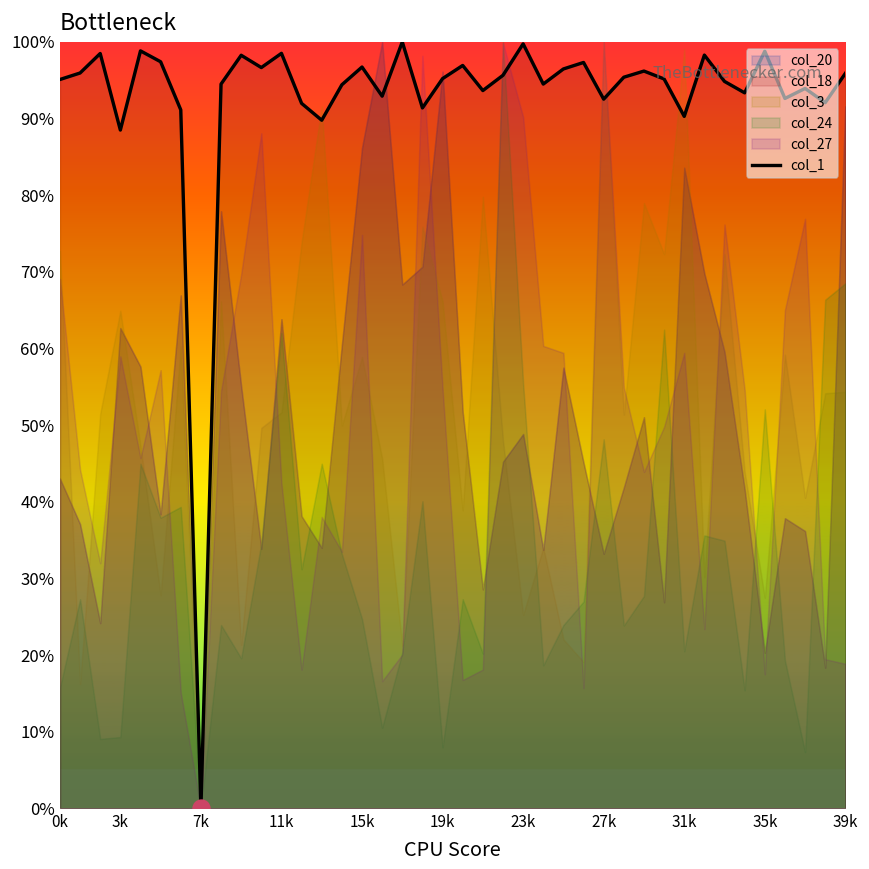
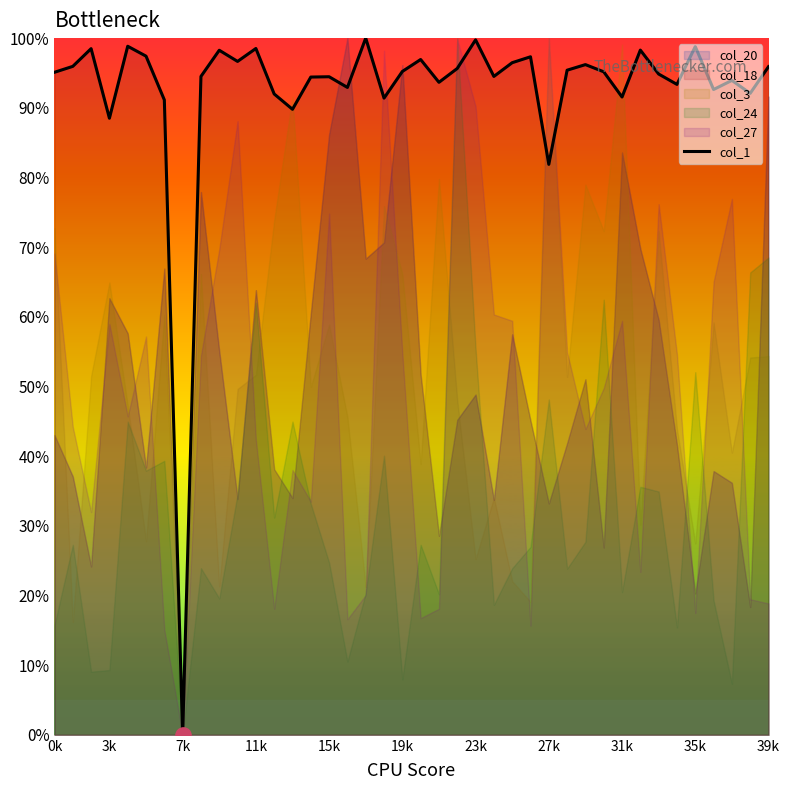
col_1, 15k: 97% -> 94%
col_1, 27k: 93% -> 82%
col_1, 31k: 90% -> 92%
